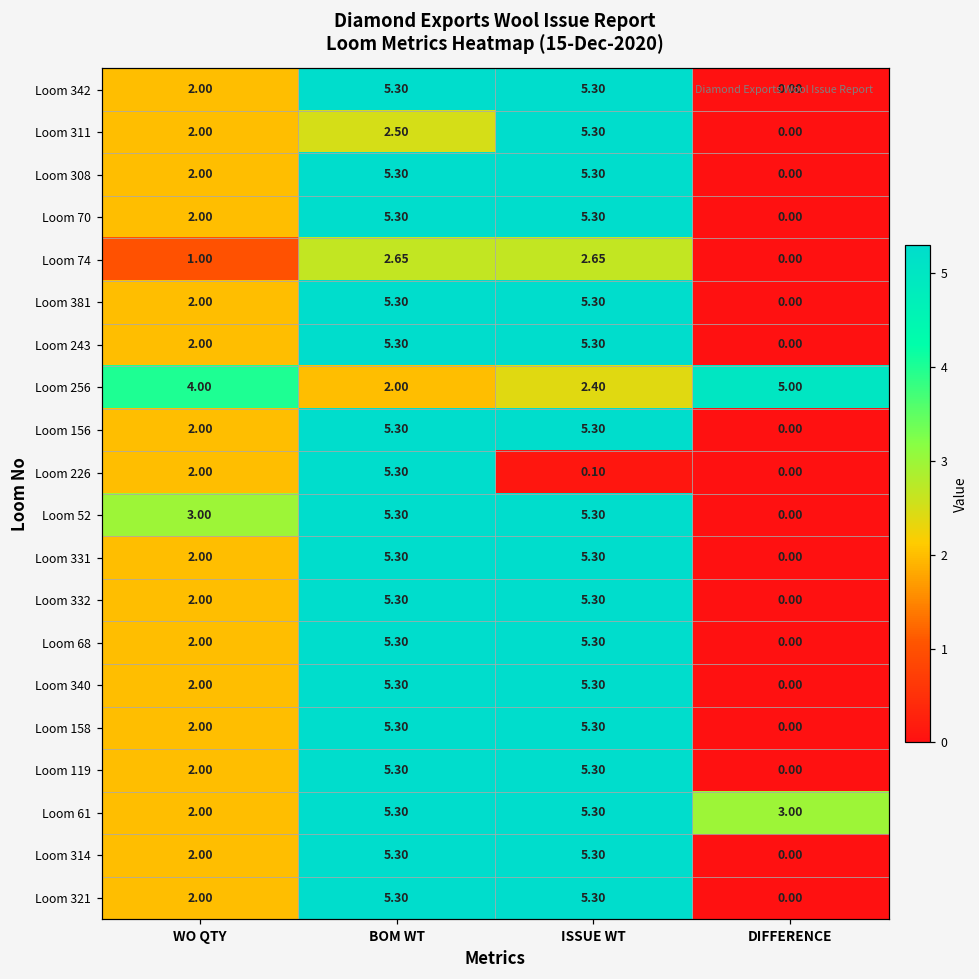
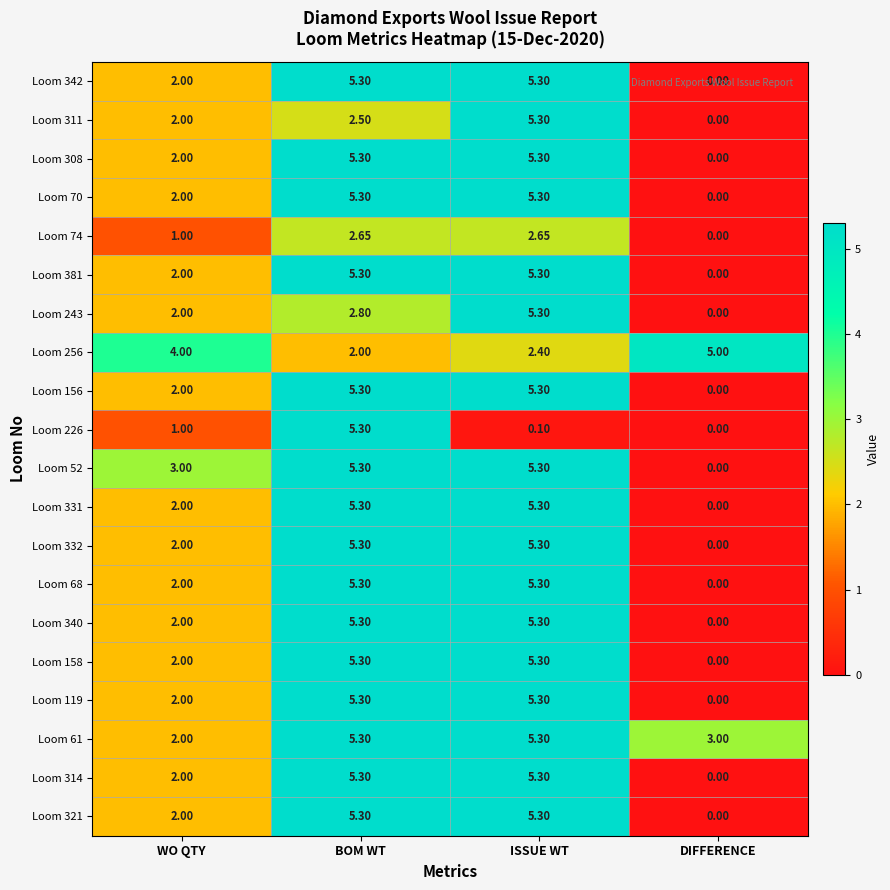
Loom 243, BOM WT: 5.30 -> 2.80
Loom 226, WO QTY: 2.00 -> 1.00
